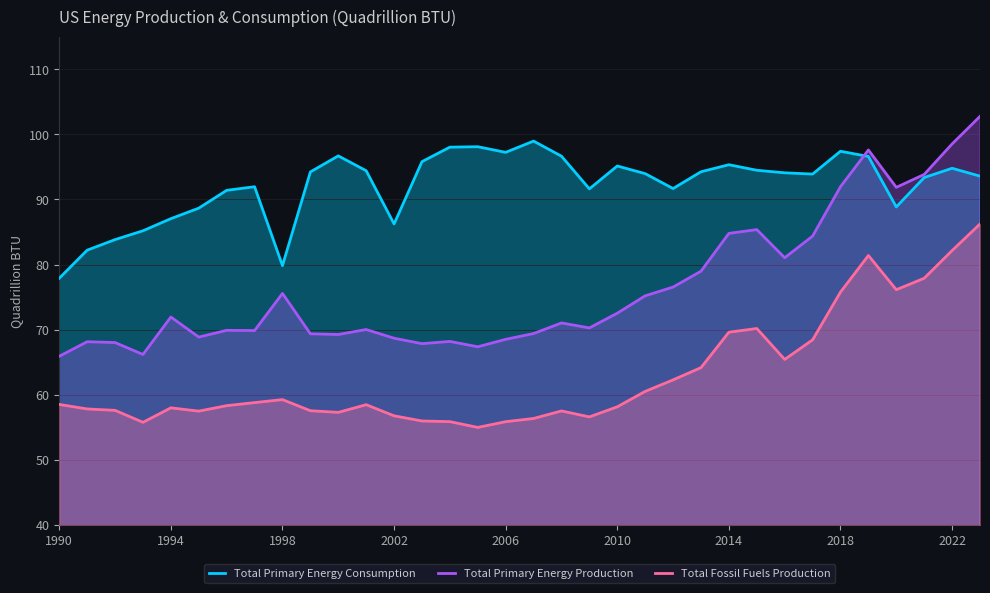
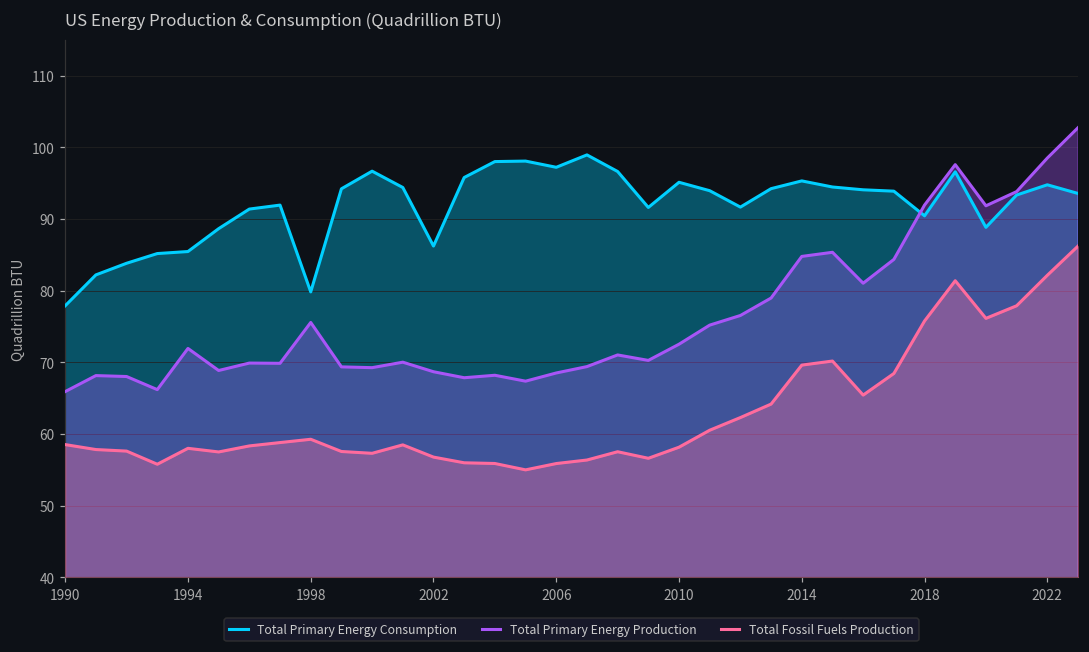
Total Primary Energy Consumption, 1994: 87 -> 85
Total Primary Energy Consumption, 2018: 97 -> 90
